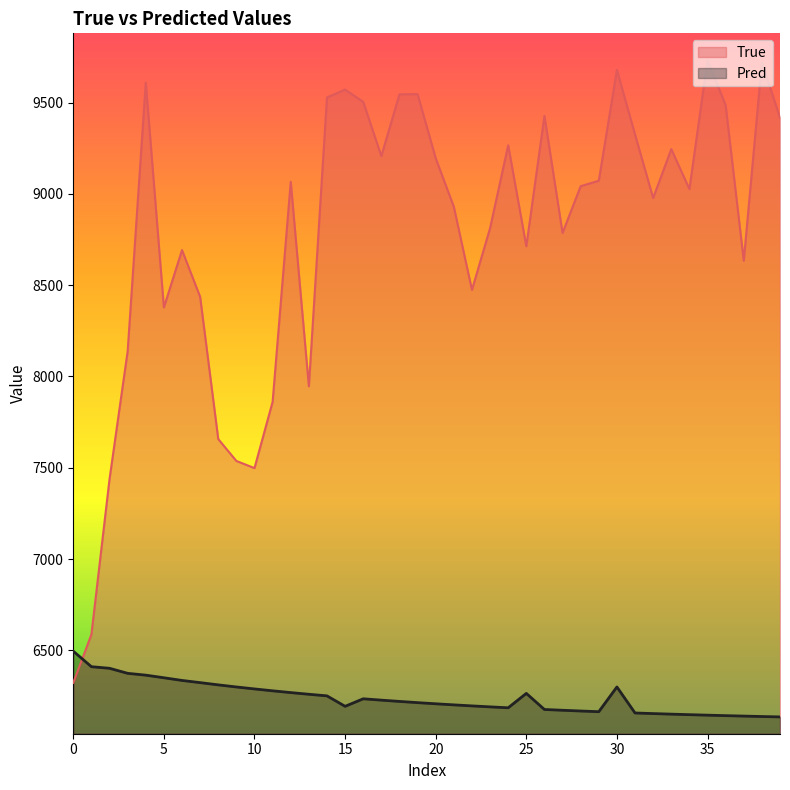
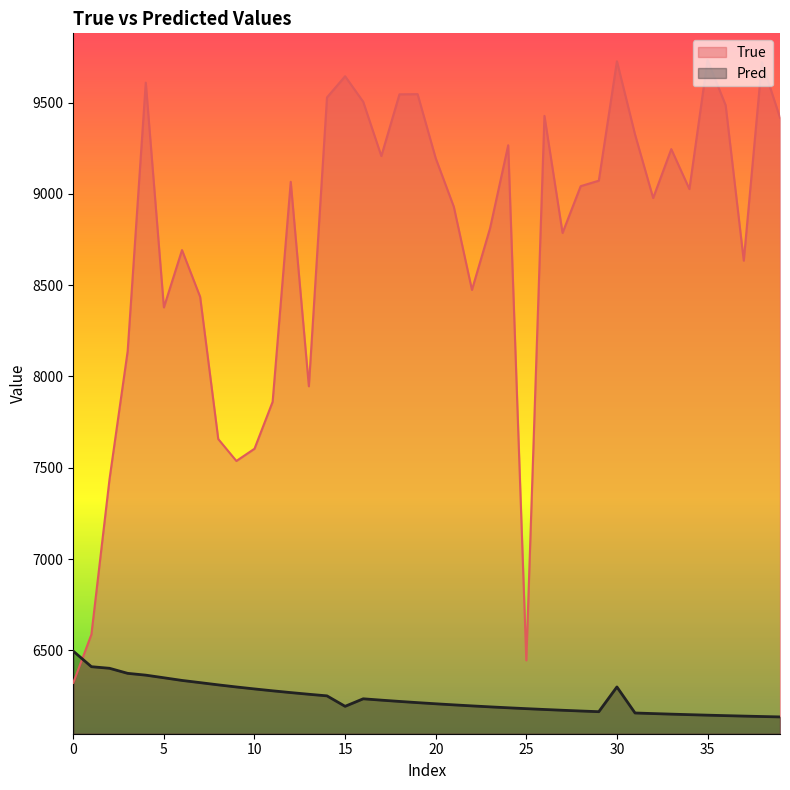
True, 10: 7500 -> 7600
True, 15: 9570 -> 9640
True, 25: 8710 -> 6450
Pred, 25: 6260 -> 6180
True, 30: 9680 -> 9730
